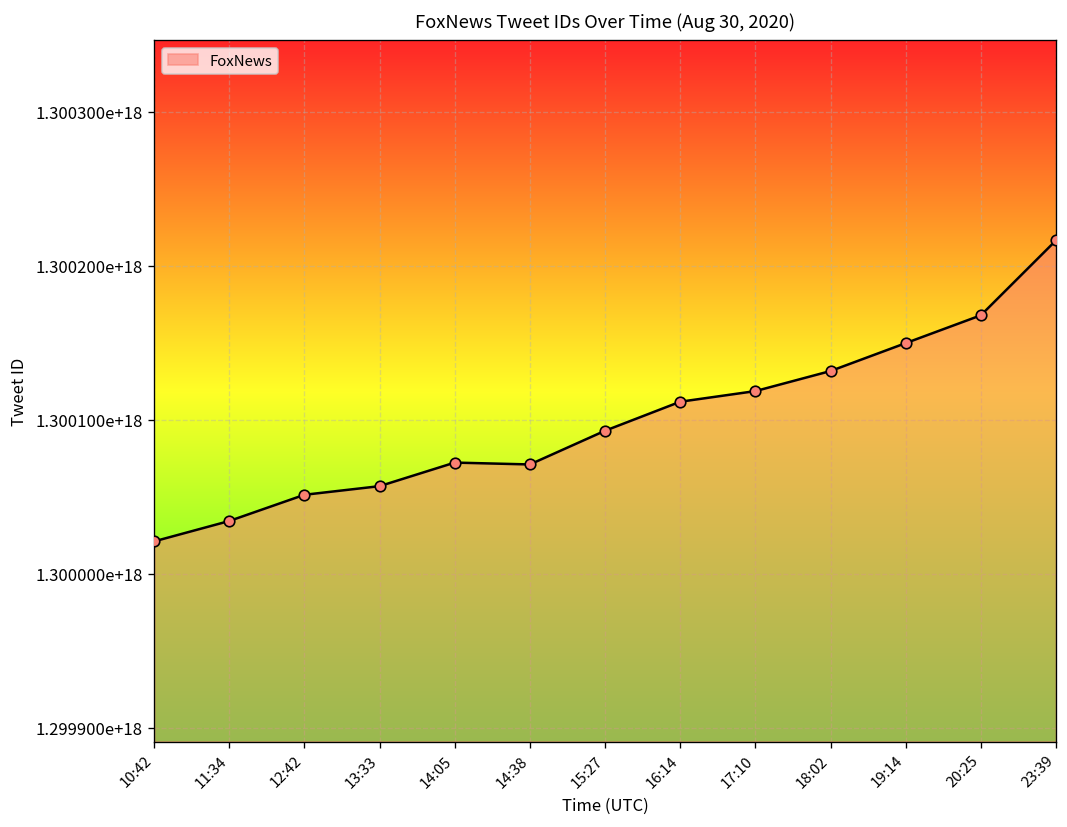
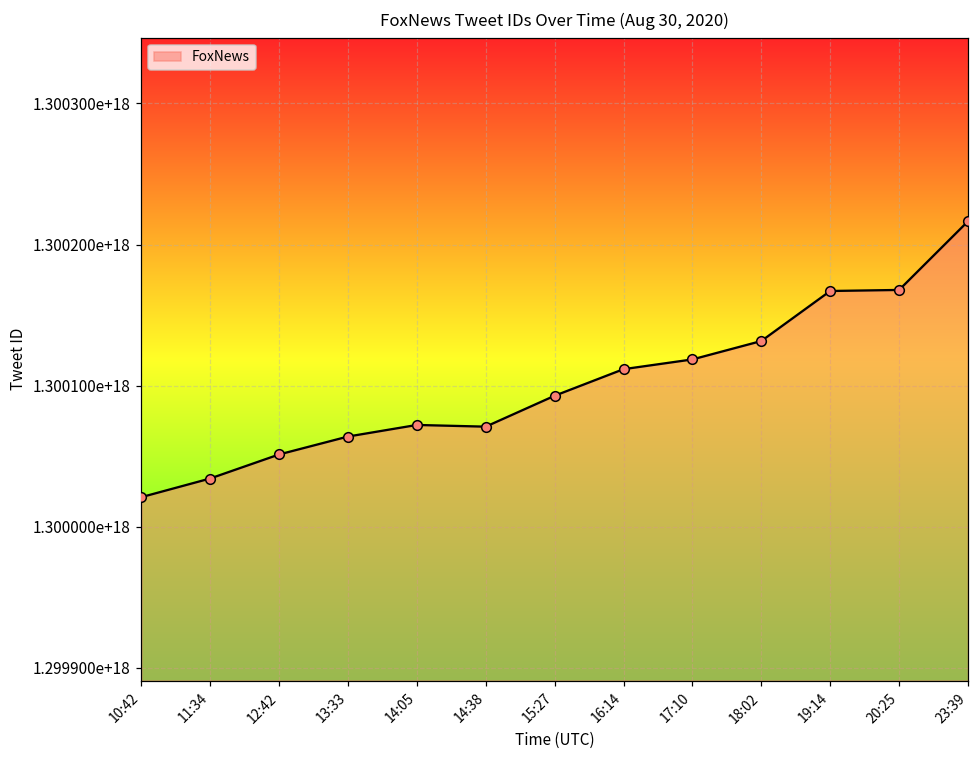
13:33: 1300057000000000000 -> 1300064000000000000
19:14: 1300150000000000000 -> 1300167000000000000
